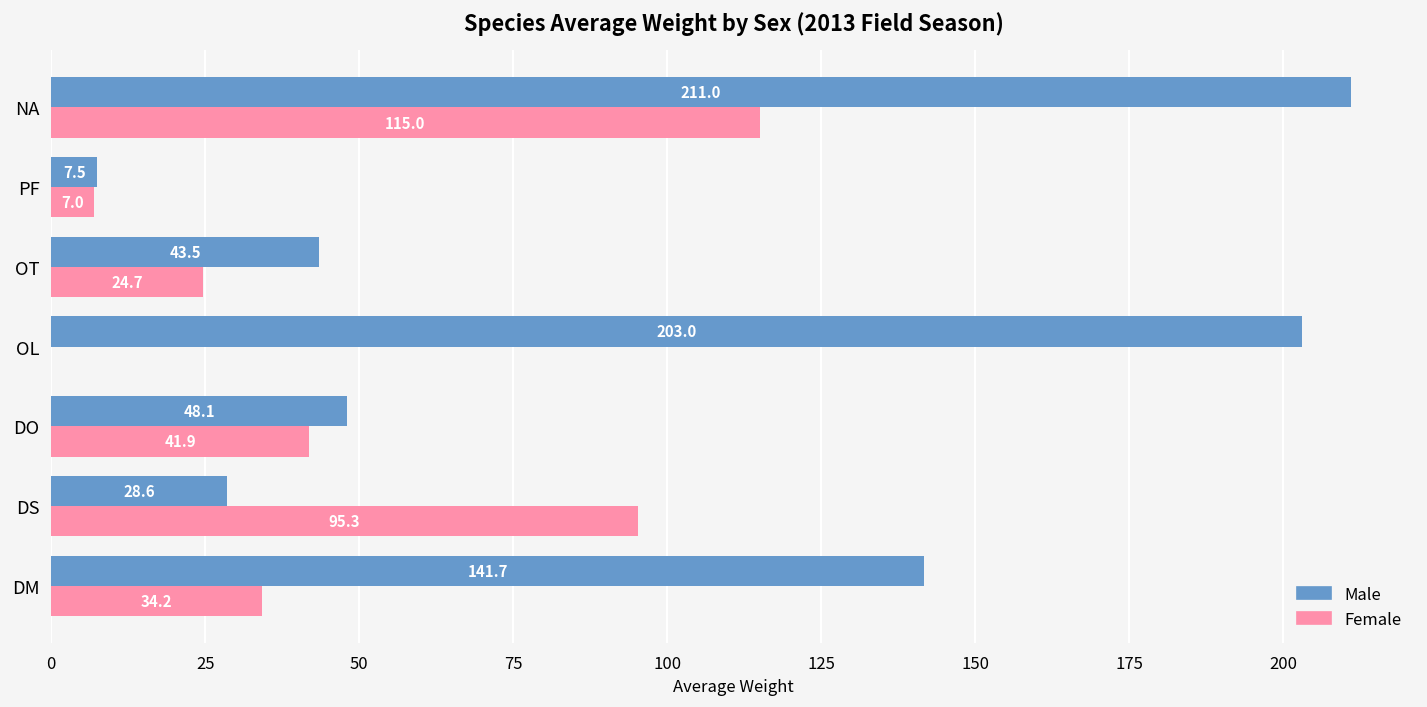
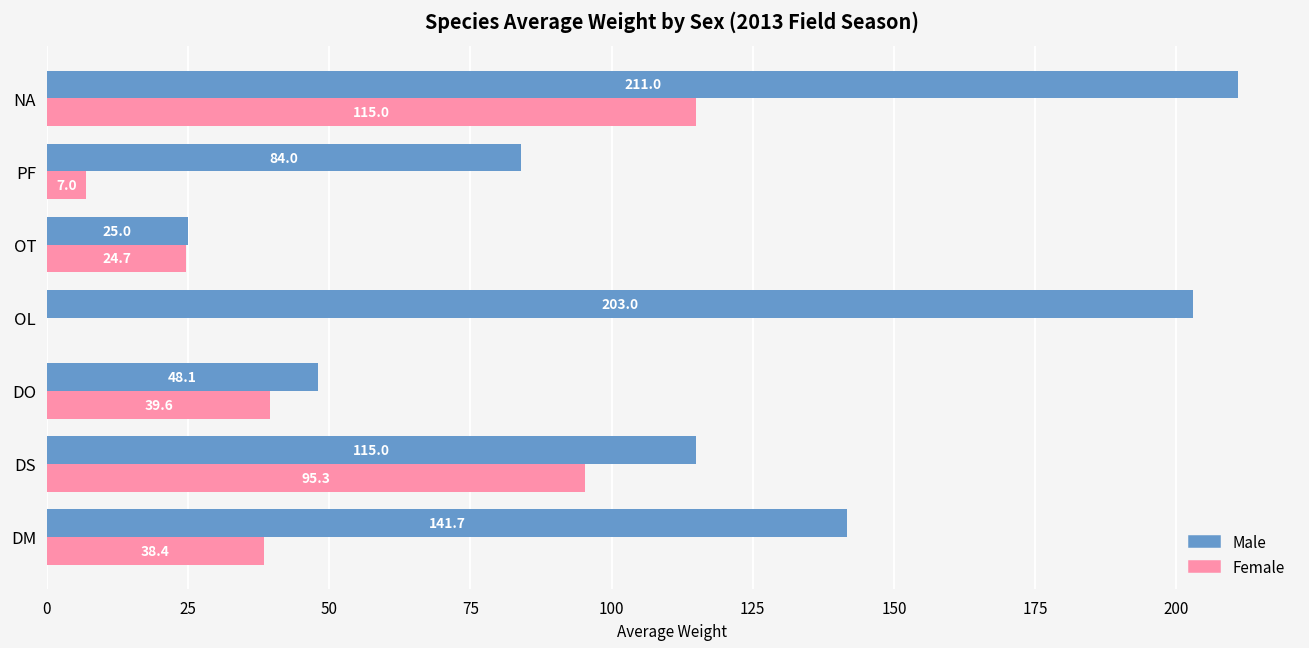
Male, PF: 7.5 -> 84.0
Male, OT: 43.5 -> 25.0
Female, DO: 41.9 -> 39.6
Male, DS: 28.6 -> 115.0
Female, DM: 34.2 -> 38.4
